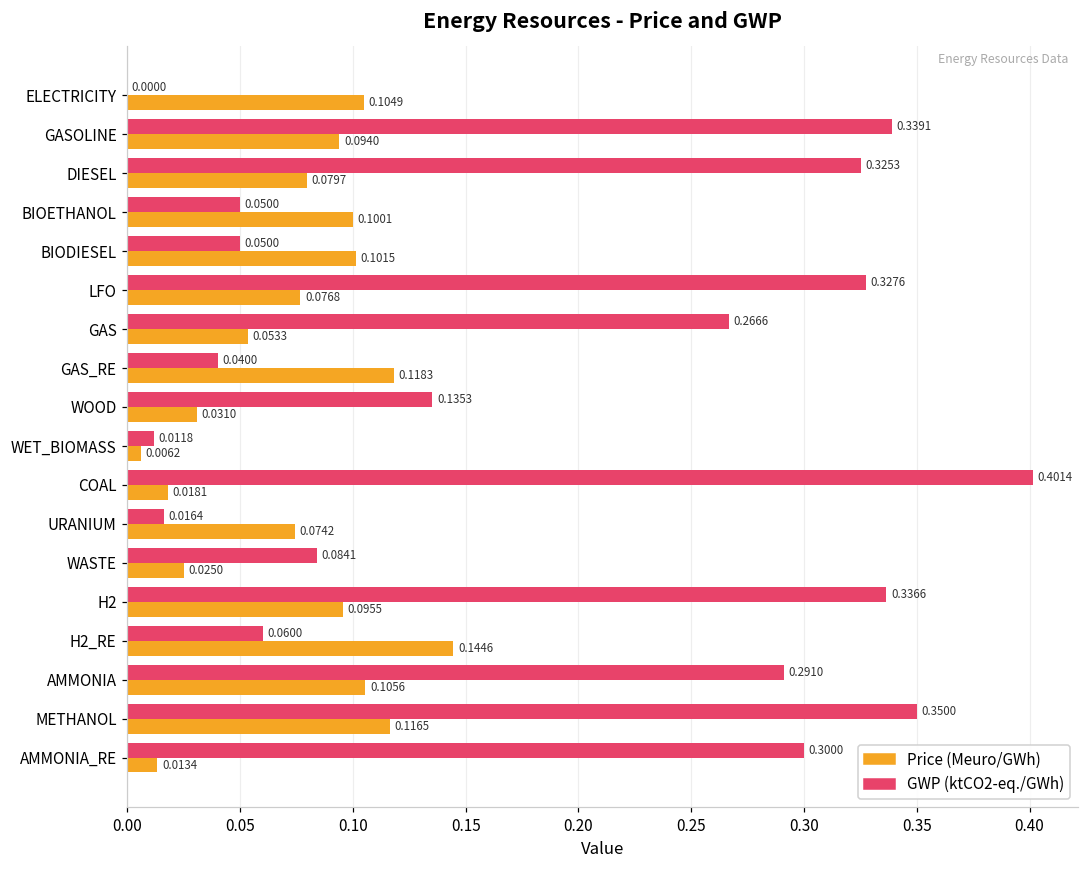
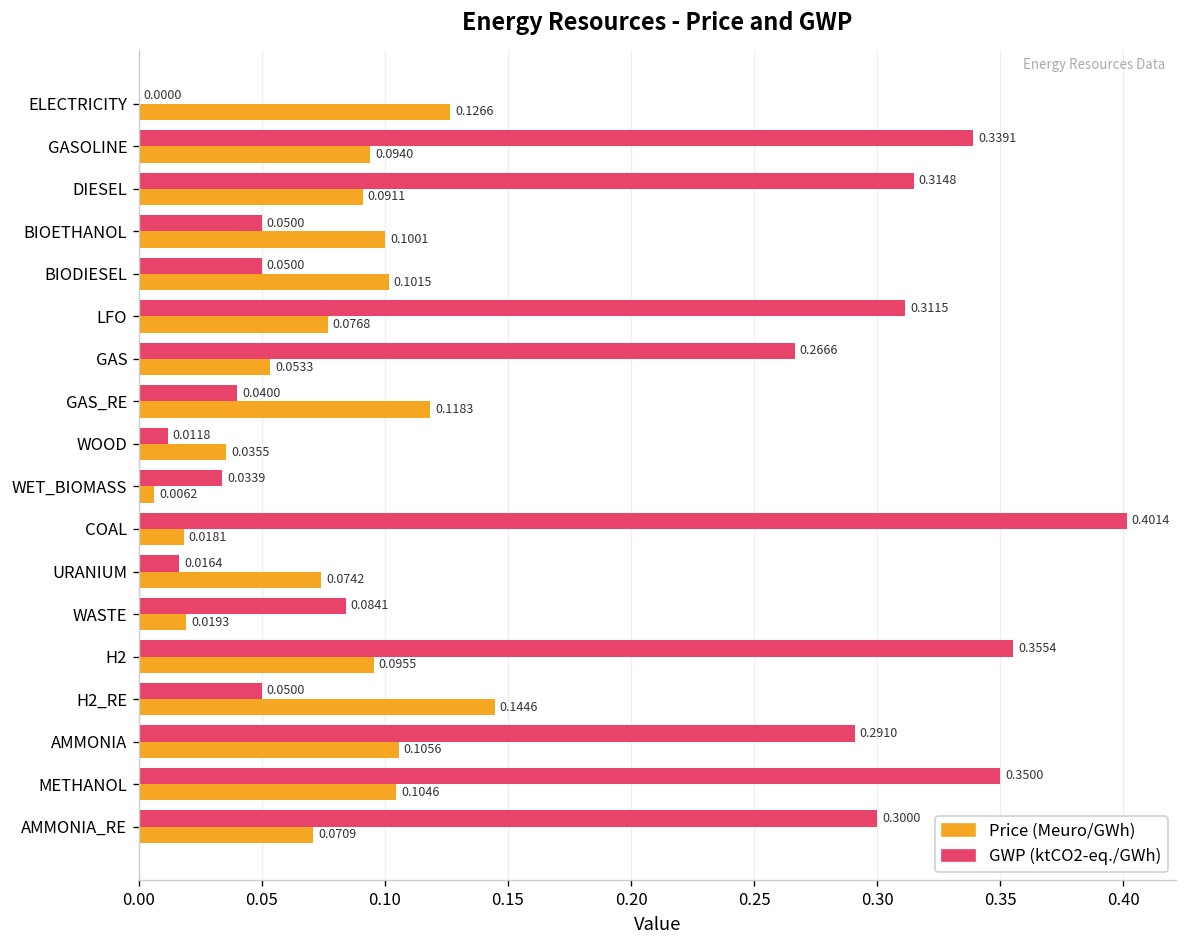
Price (Meuro/GWh), ELECTRICITY: 0.1049 -> 0.1266
GWP (ktCO2-eq./GWh), DIESEL: 0.3253 -> 0.3148
Price (Meuro/GWh), DIESEL: 0.0797 -> 0.0911
GWP (ktCO2-eq./GWh), LFO: 0.3276 -> 0.3115
GWP (ktCO2-eq./GWh), WOOD: 0.1353 -> 0.0118
Price (Meuro/GWh), WOOD: 0.0310 -> 0.0355
GWP (ktCO2-eq./GWh), WET_BIOMASS: 0.0118 -> 0.0339
Price (Meuro/GWh), WASTE: 0.0250 -> 0.0193
GWP (ktCO2-eq./GWh), H2: 0.3366 -> 0.3554
GWP (ktCO2-eq./GWh), H2_RE: 0.0600 -> 0.0500
Price (Meuro/GWh), METHANOL: 0.1165 -> 0.1046
Price (Meuro/GWh), AMMONIA_RE: 0.0134 -> 0.0709
